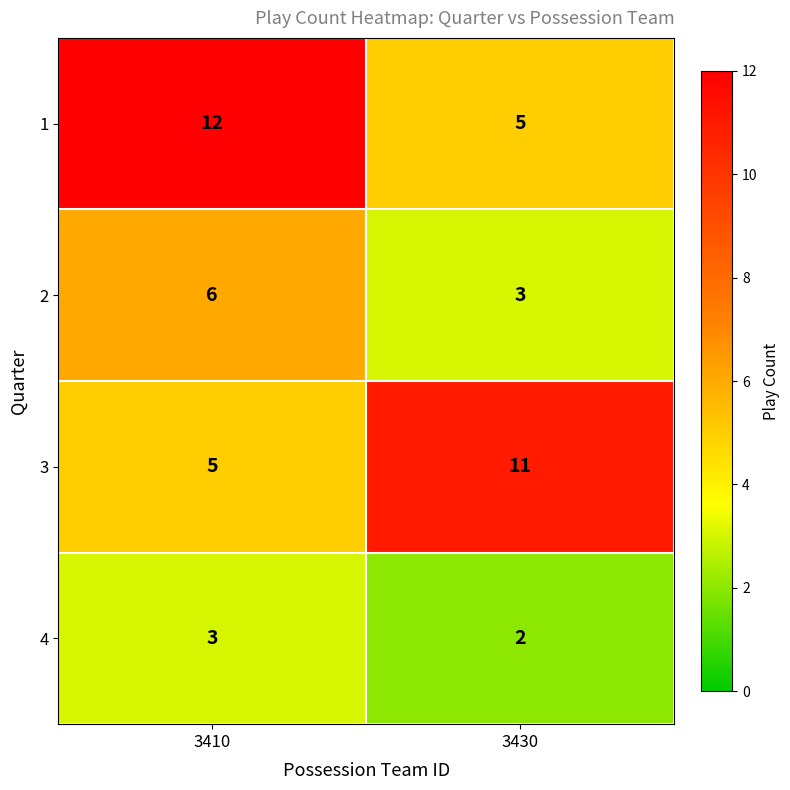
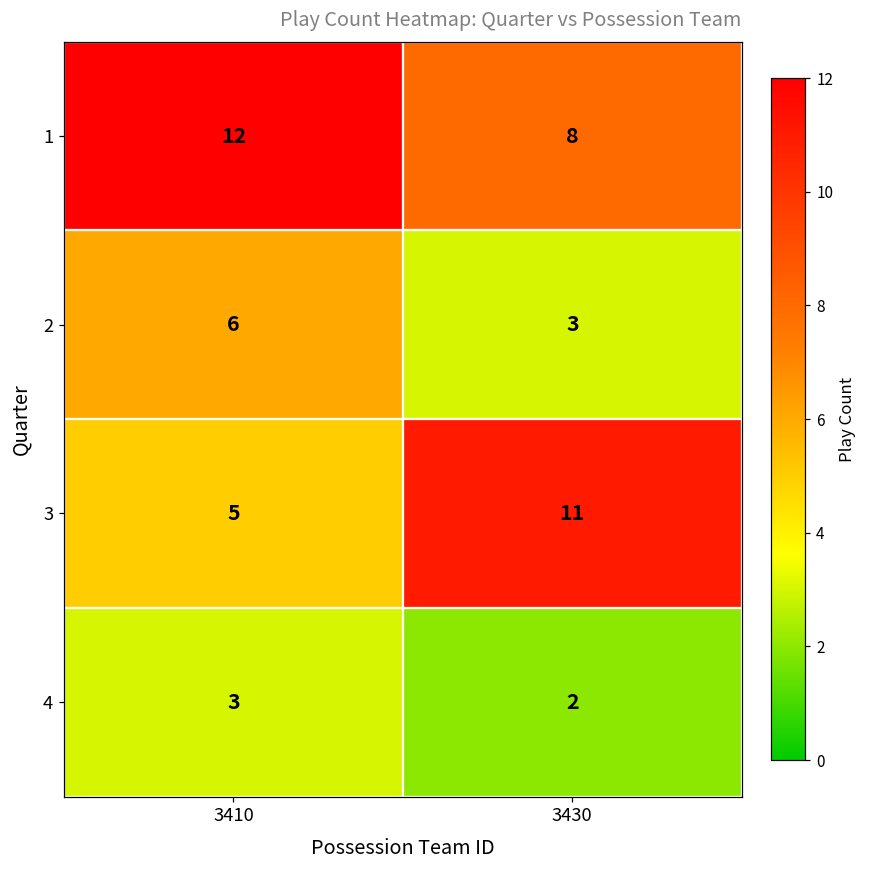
1, 3430: 5 -> 8
